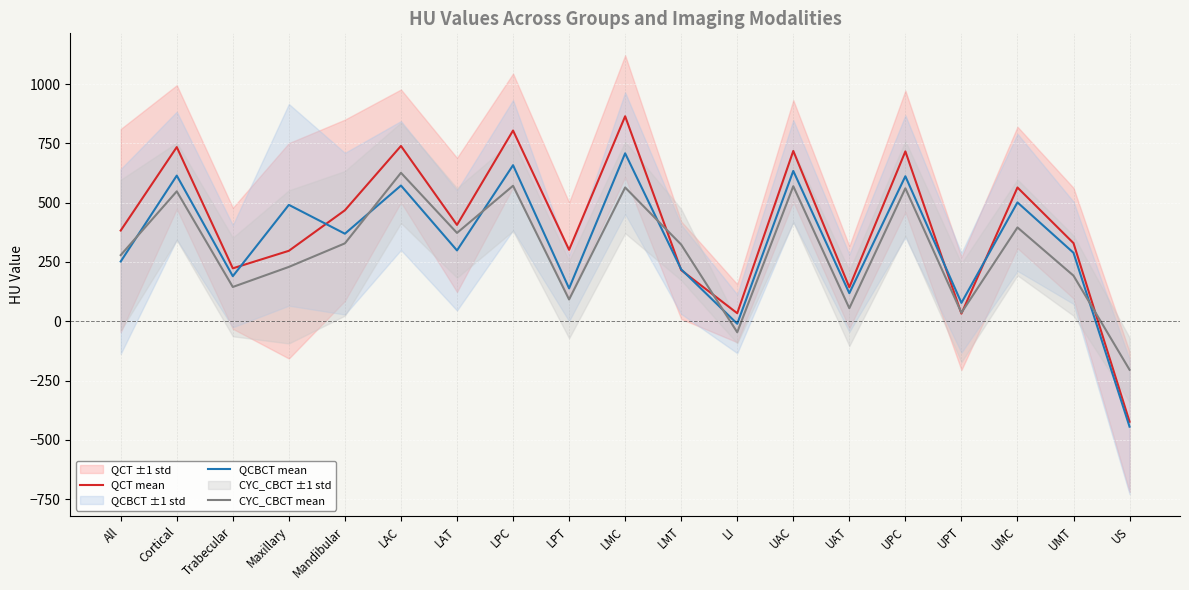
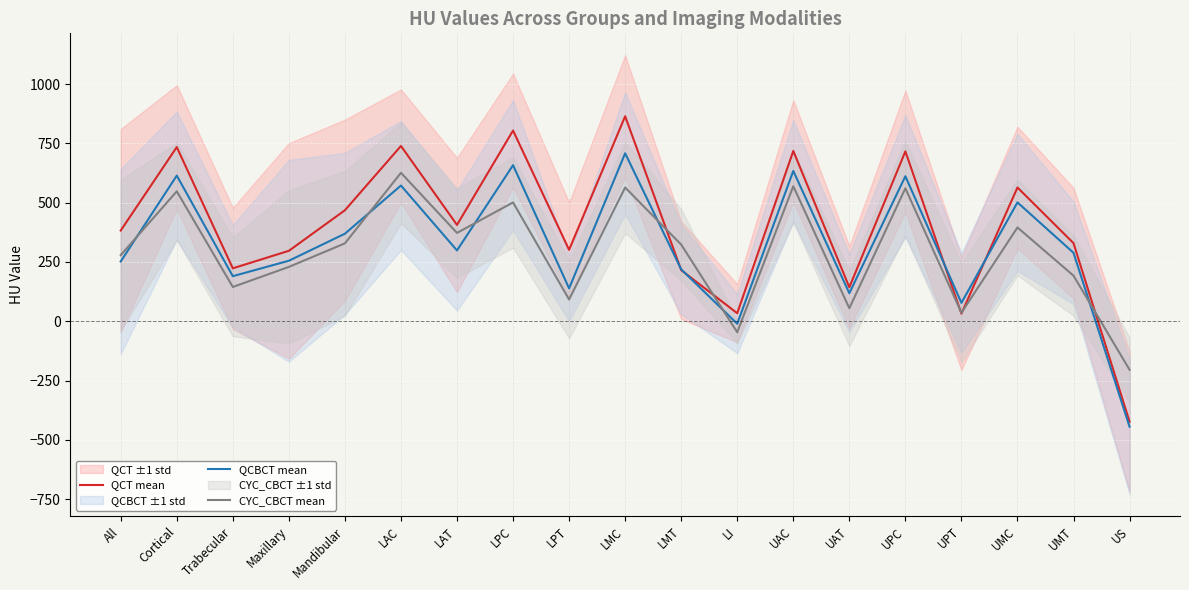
QCBCT mean, Maxillary: 490 -> 260
CYC_CBCT mean, LPC: 570 -> 500
